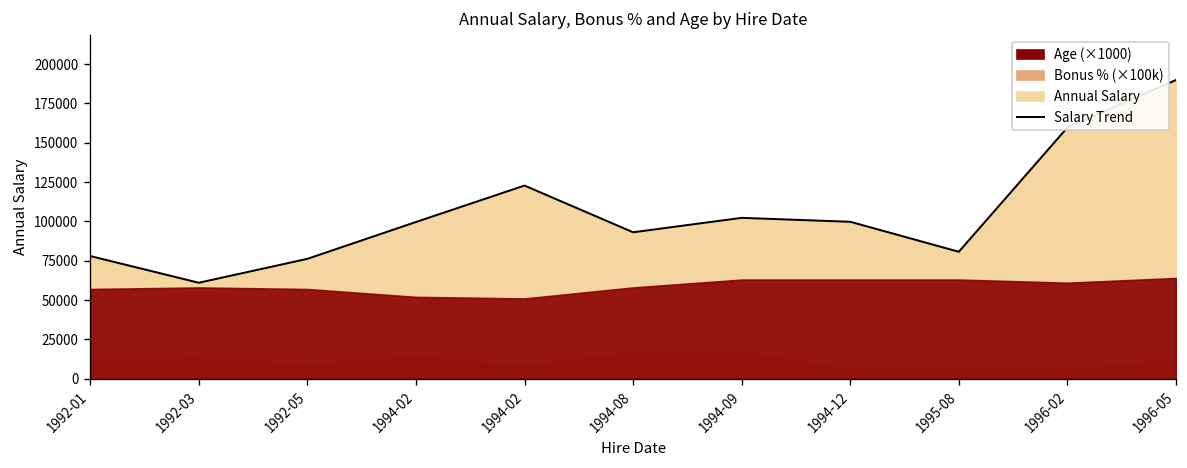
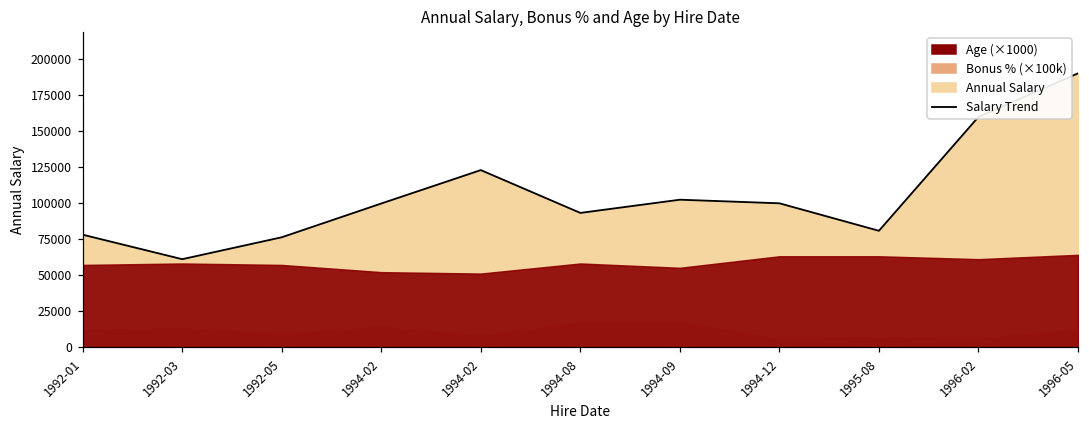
Age (×1000), 1994-09: 63000 -> 55000
